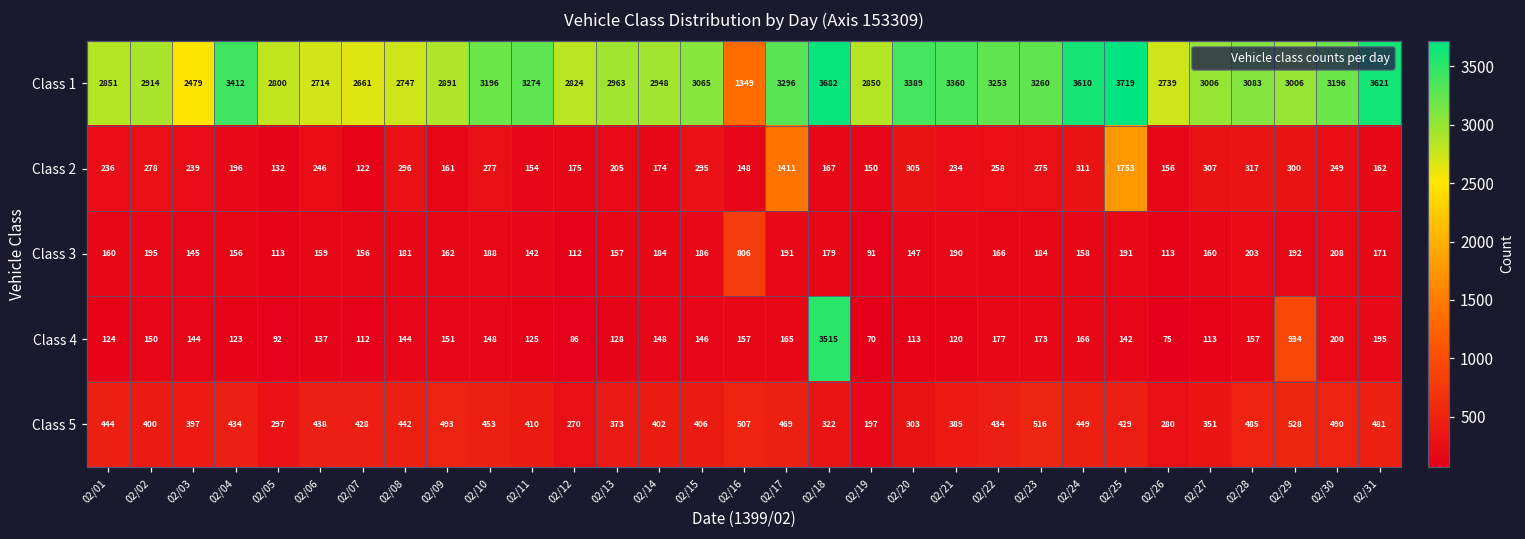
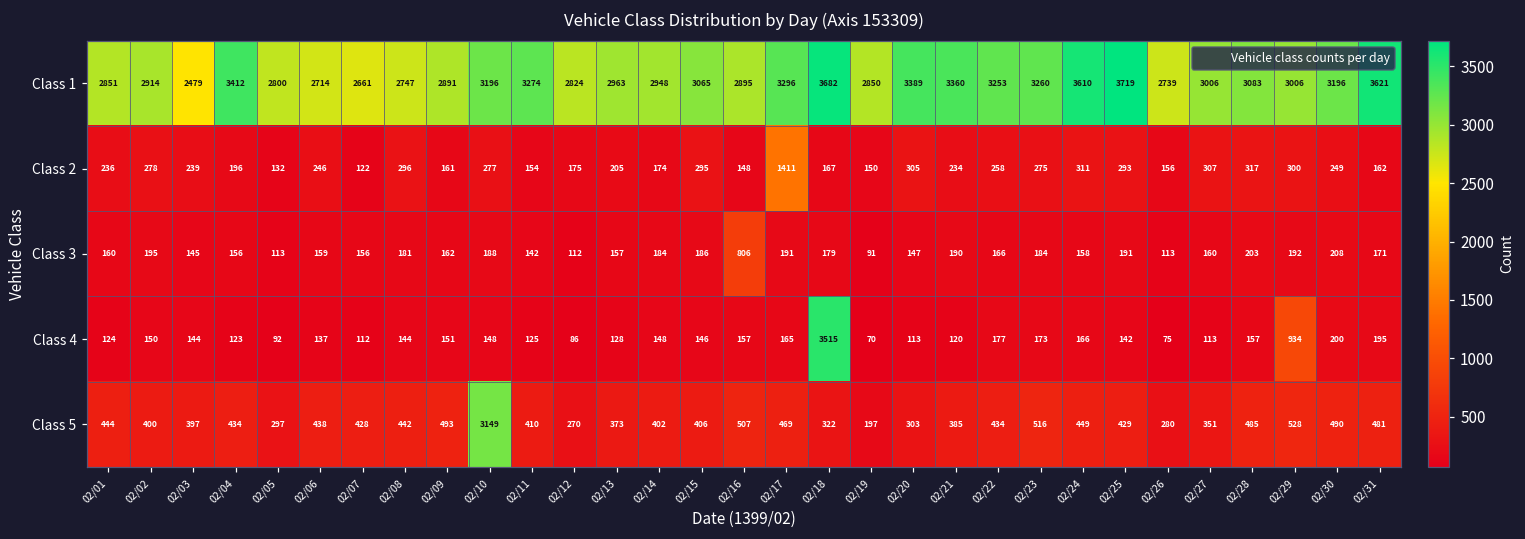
Class 1, 02/16: 1349 -> 2895
Class 2, 02/25: 1753 -> 293
Class 5, 02/10: 453 -> 3149
